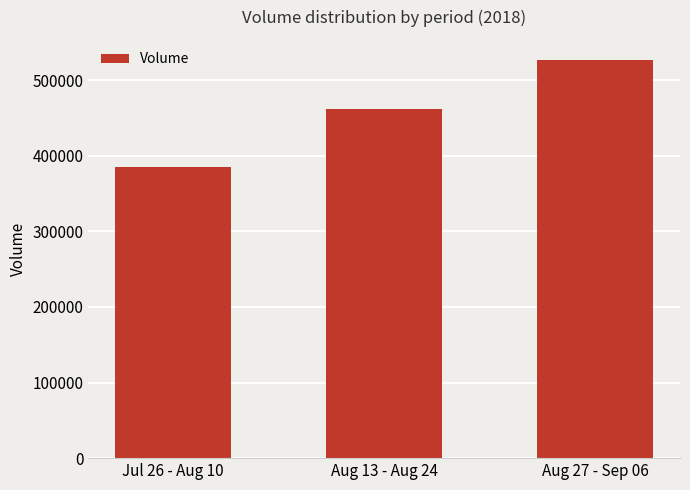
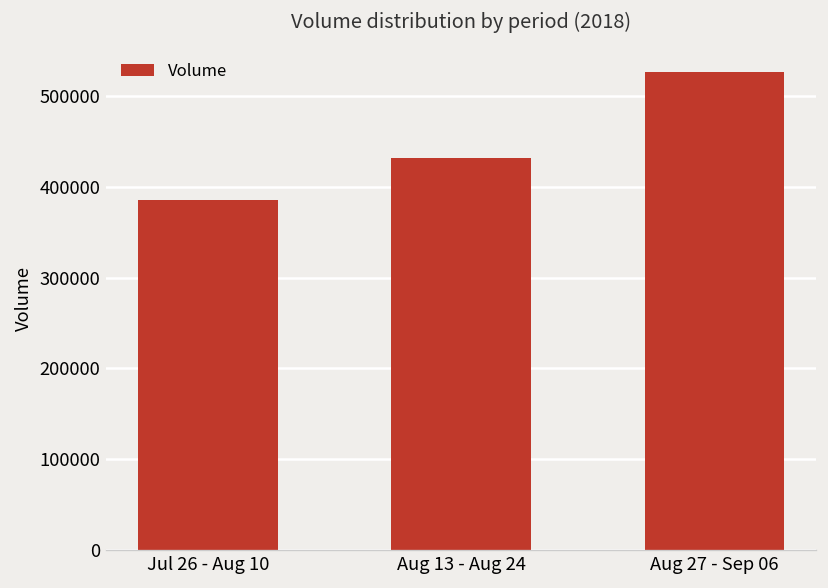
Aug 13 - Aug 24: 460000 -> 430000
